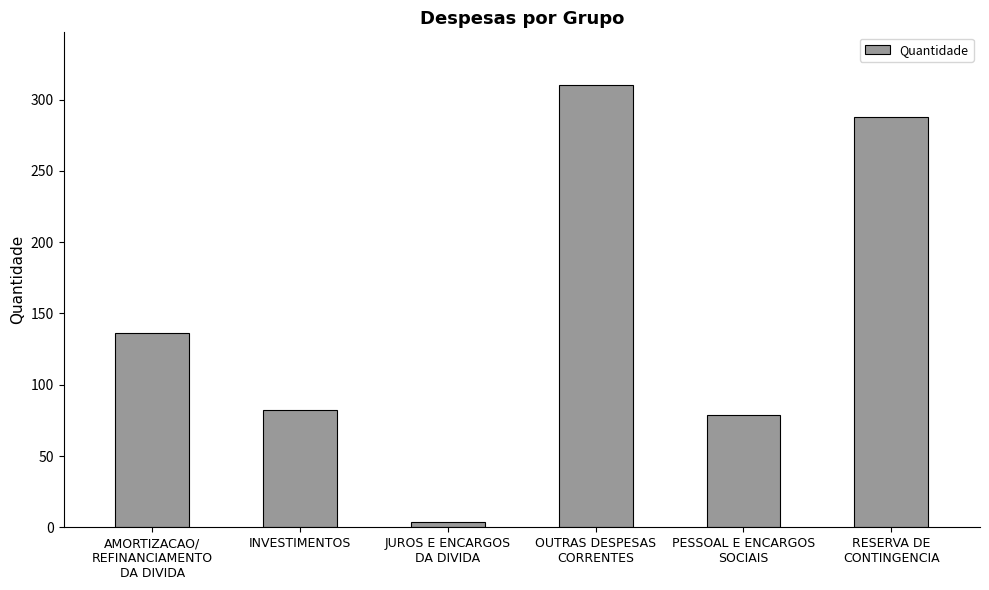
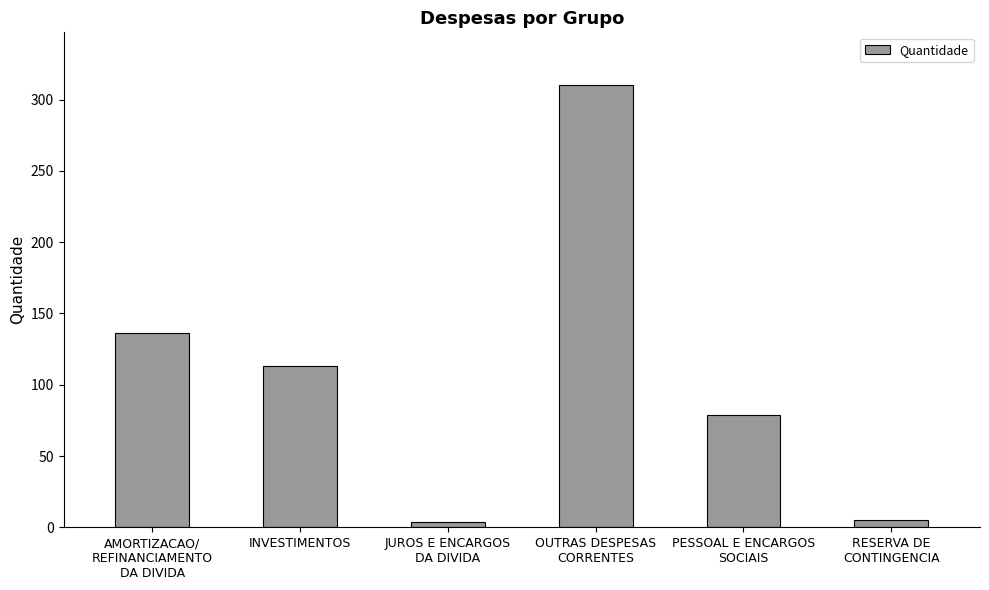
INVESTIMENTOS: 82 -> 113
RESERVA DE CONTINGENCIA: 288 -> 5
